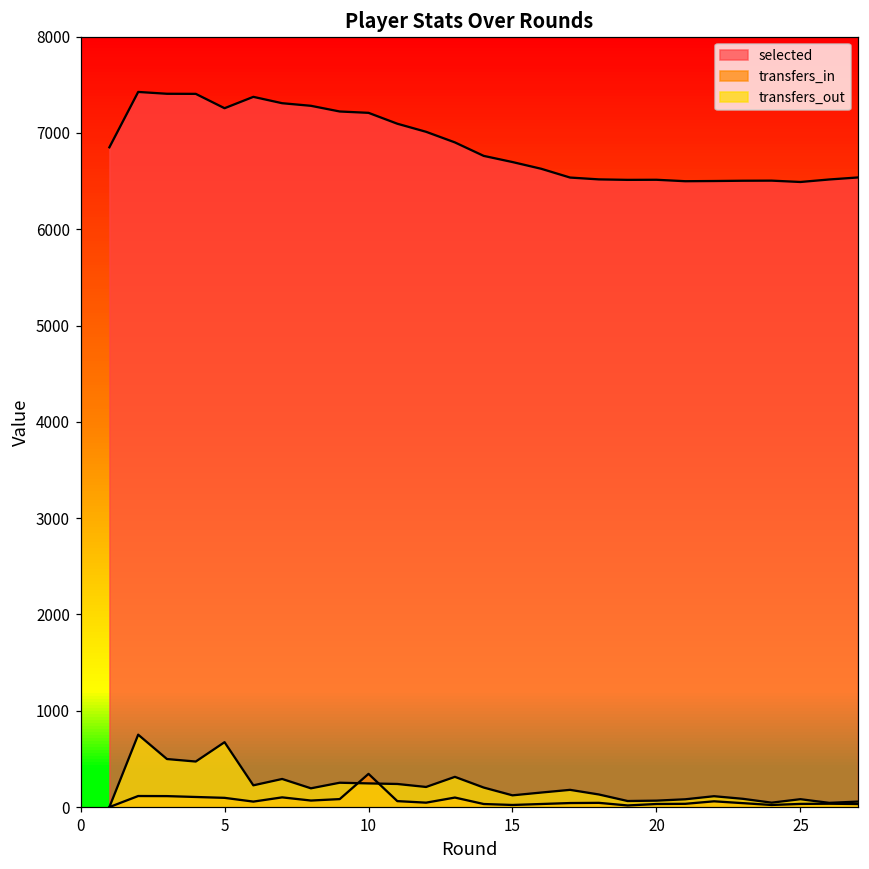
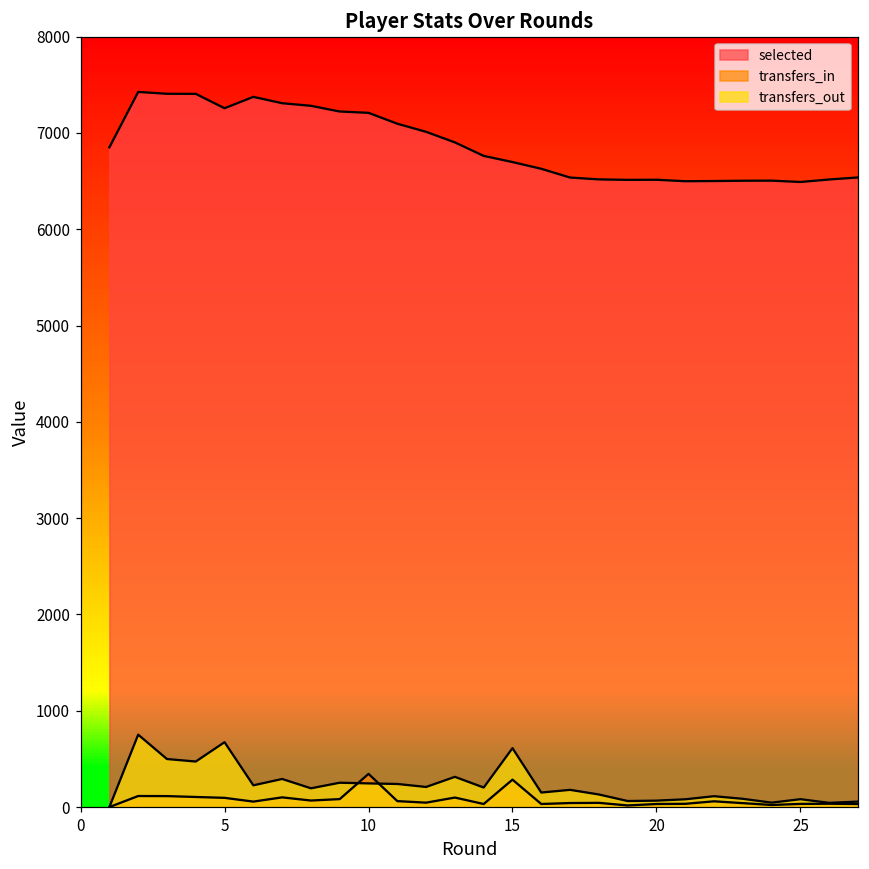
transfers_in, 15: 0 -> 300
transfers_out, 15: 100 -> 600
